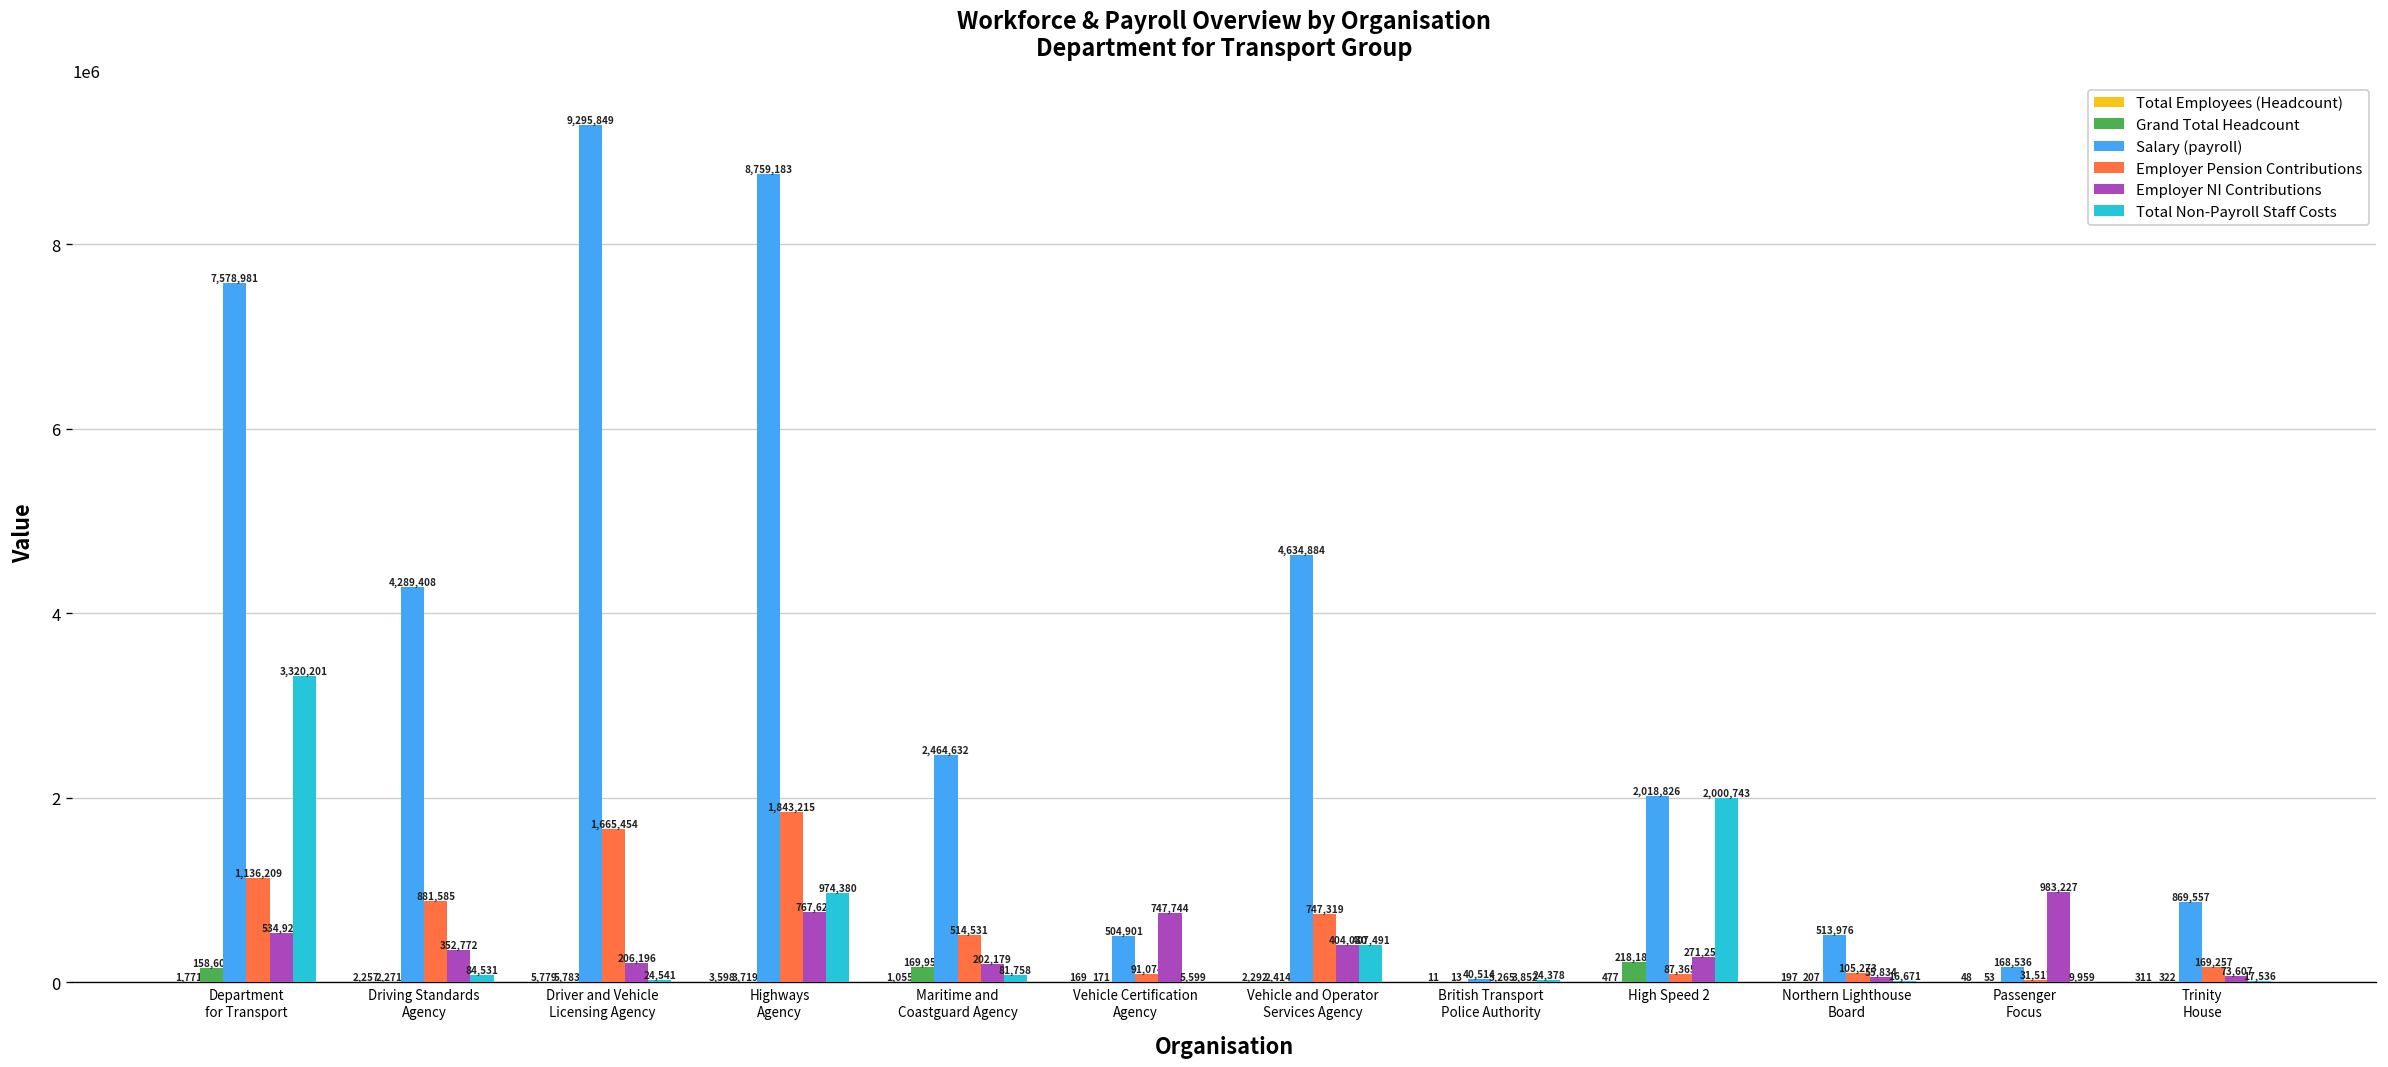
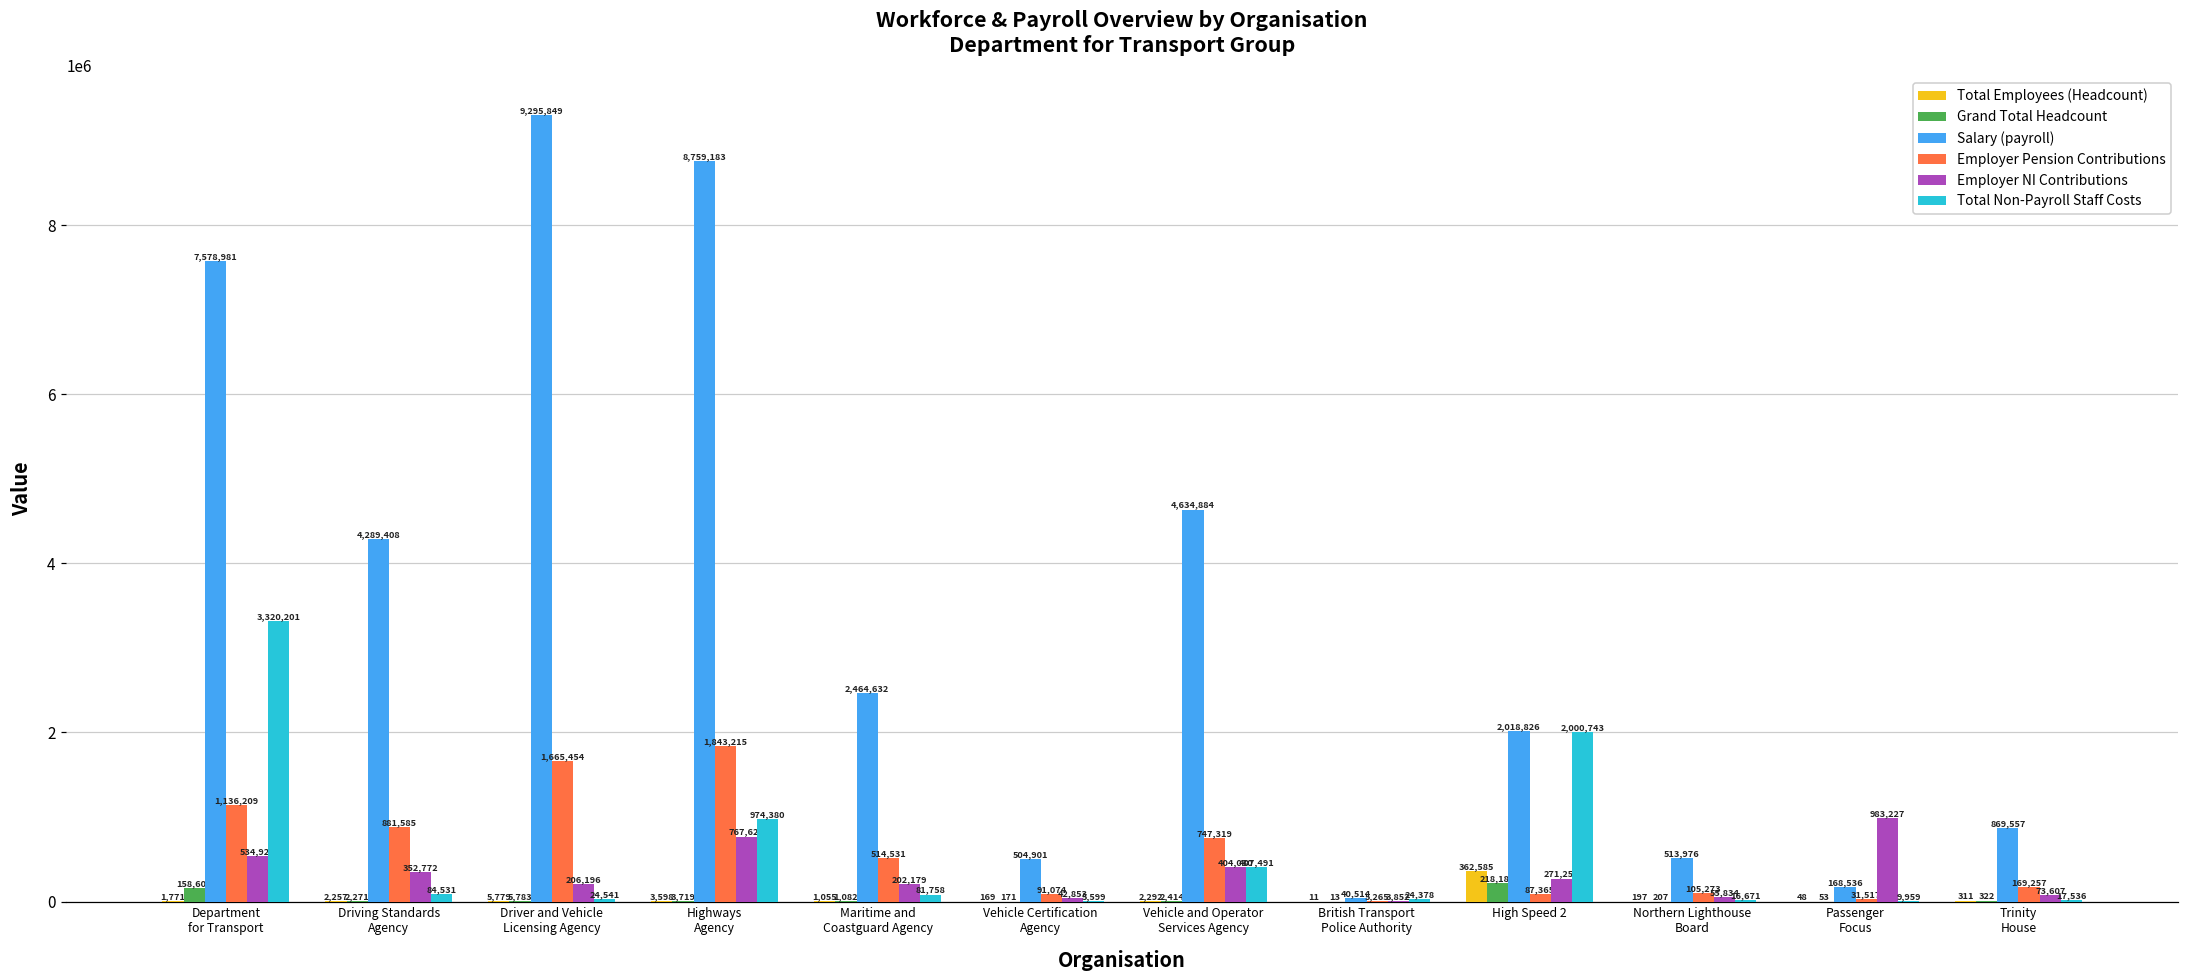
Grand Total Headcount, Maritime and Coastguard Agency: 169,950 -> 1,082
Employer NI Contributions, Vehicle Certification Agency: 747,744 -> 42,853
Total Employees (Headcount), High Speed 2: 477 -> 362,585
